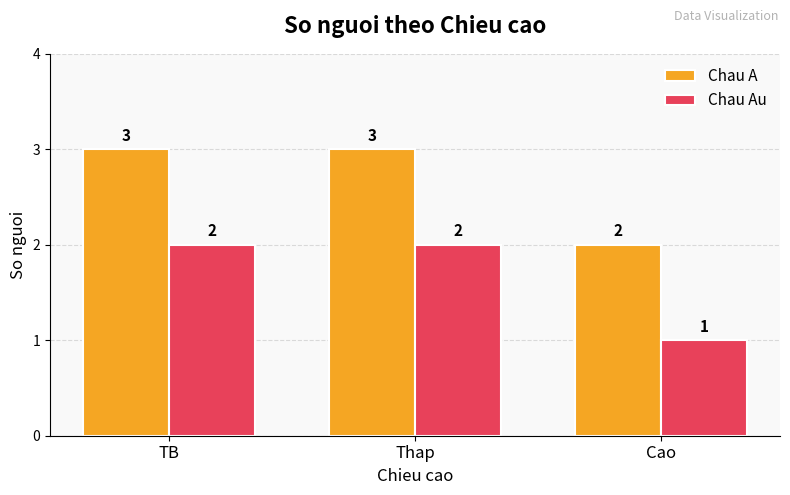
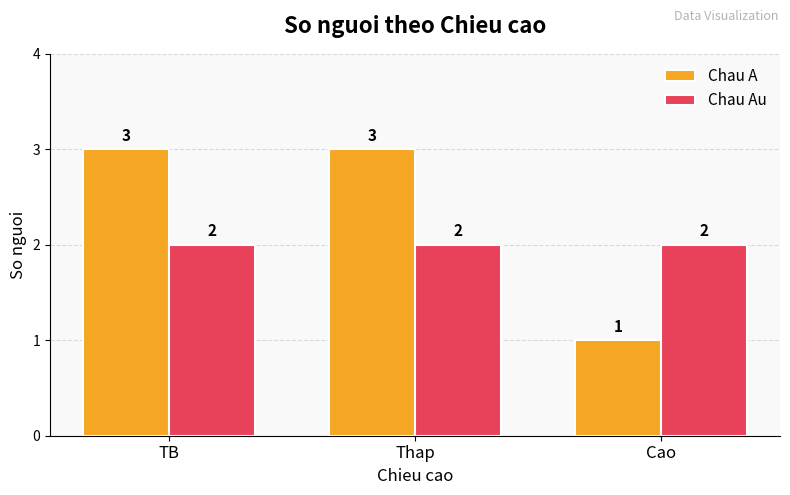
Chau A, Cao: 2 -> 1
Chau Au, Cao: 1 -> 2
